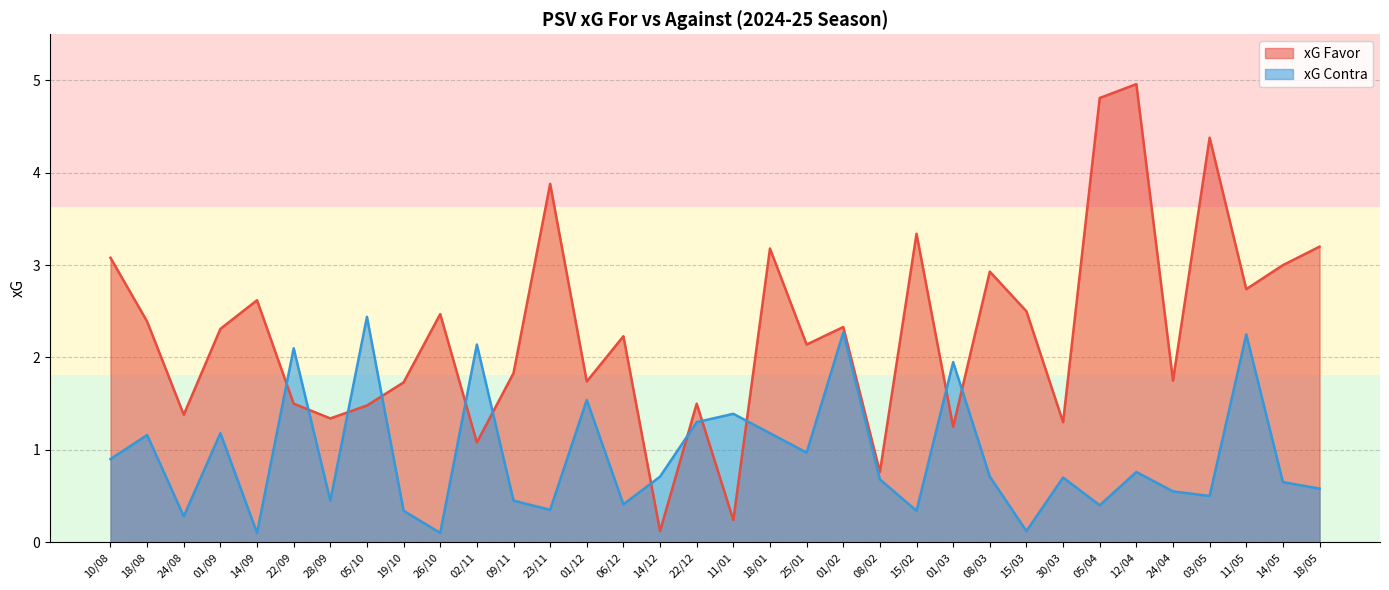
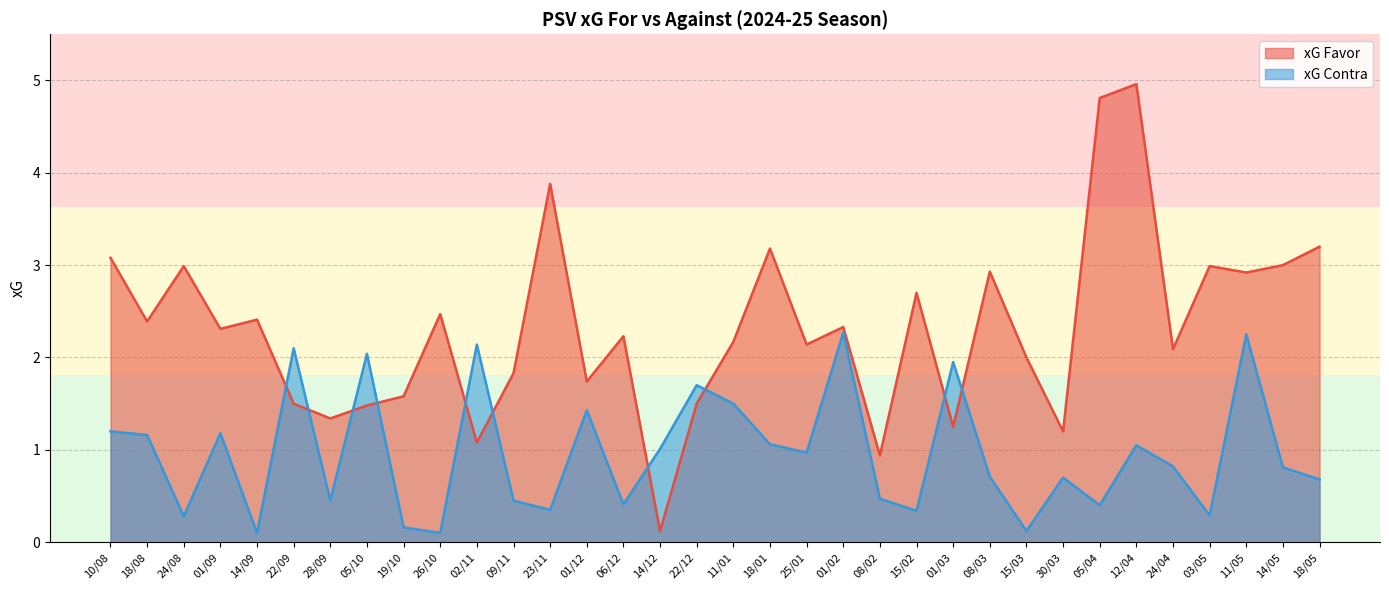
xG Contra, 10/08: 0.9 -> 1.2
xG Favor, 24/08: 1.4 -> 3.0
xG Favor, 14/09: 2.6 -> 2.4
xG Contra, 05/10: 2.4 -> 2.0
xG Favor, 19/10: 1.7 -> 1.6
xG Contra, 19/10: 0.3 -> 0.2
xG Contra, 01/12: 1.5 -> 1.4
xG Contra, 14/12: 0.7 -> 1.0
xG Contra, 22/12: 1.3 -> 1.7
xG Favor, 11/01: 0.2 -> 2.2
xG Contra, 11/01: 1.4 -> 1.5
xG Contra, 18/01: 1.2 -> 1.1
xG Favor, 08/02: 0.8 -> 0.9
xG Contra, 08/02: 0.7 -> 0.5
xG Favor, 15/02: 3.3 -> 2.7
xG Favor, 15/03: 2.5 -> 2.0
xG Favor, 30/03: 1.3 -> 1.2
xG Contra, 12/04: 0.8 -> 1.1
xG Favor, 24/04: 1.8 -> 2.1
xG Contra, 24/04: 0.6 -> 0.8
xG Favor, 03/05: 4.4 -> 3.0
xG Contra, 03/05: 0.5 -> 0.3
xG Favor, 11/05: 2.7 -> 2.9
xG Contra, 14/05: 0.7 -> 0.8
xG Contra, 18/05: 0.6 -> 0.7
